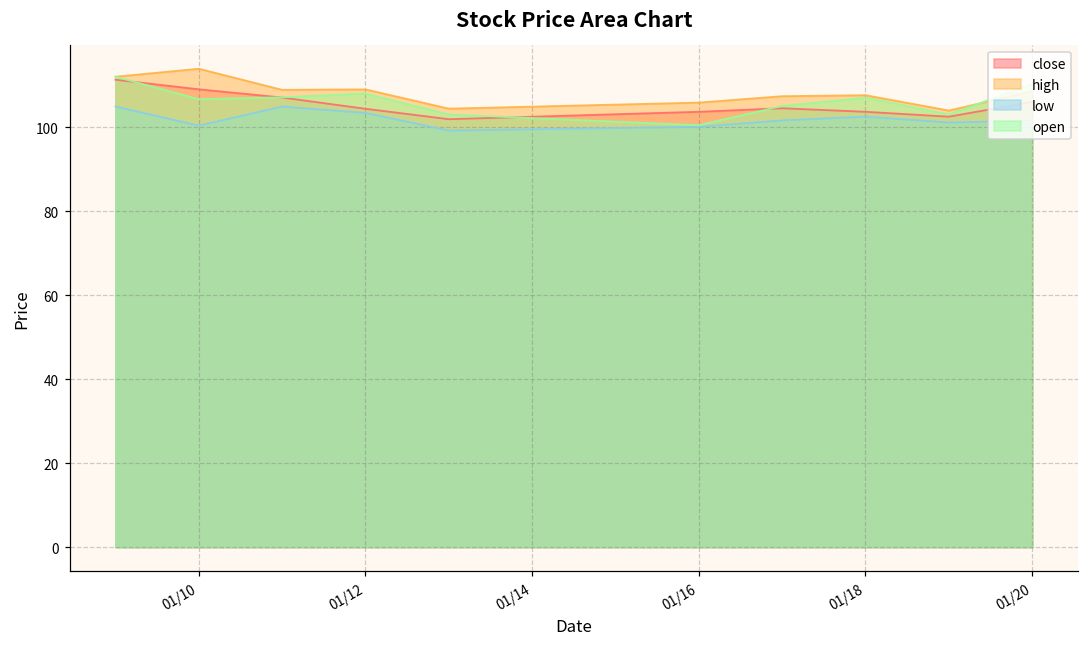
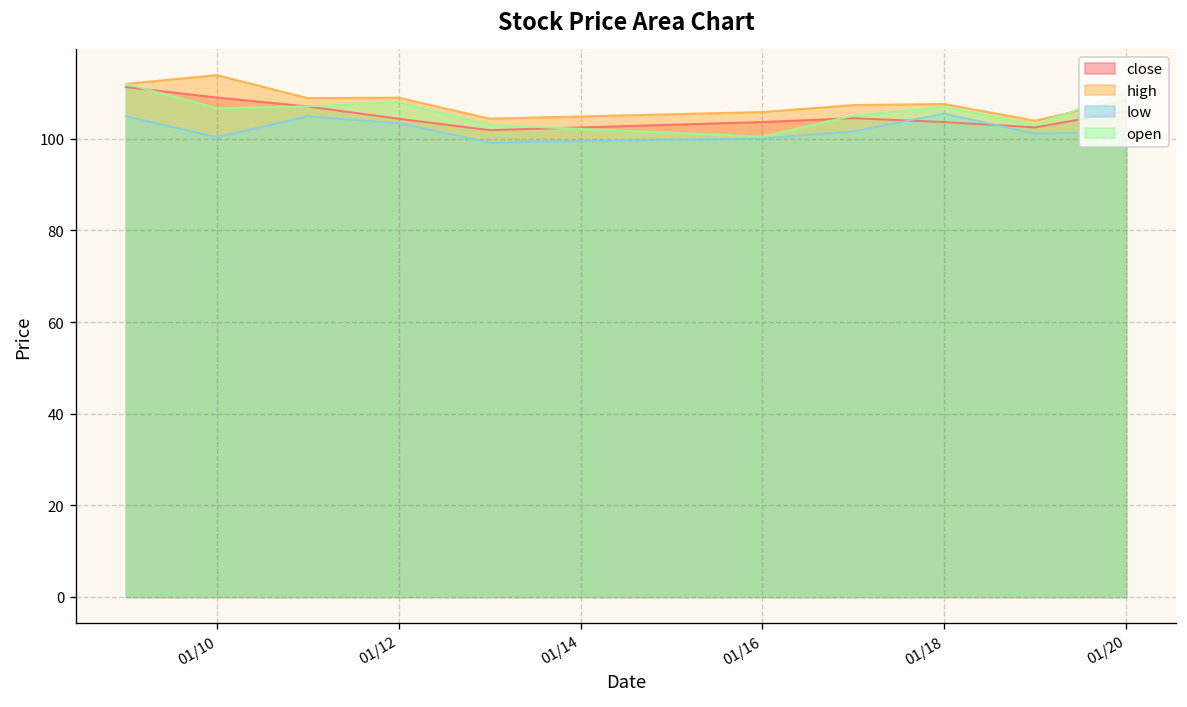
low, 01/18: 103 -> 106
